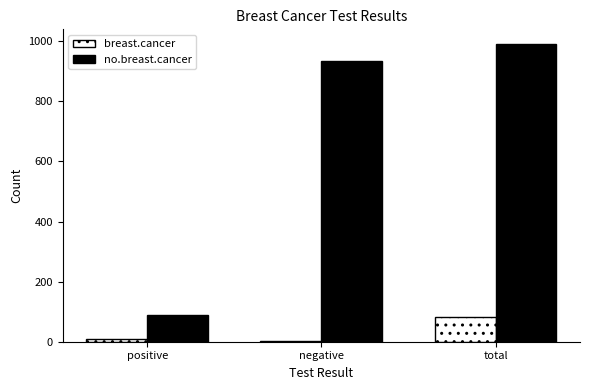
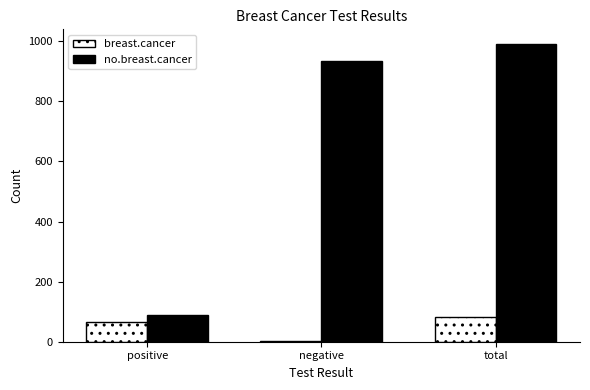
breast.cancer, positive: 10 -> 70
